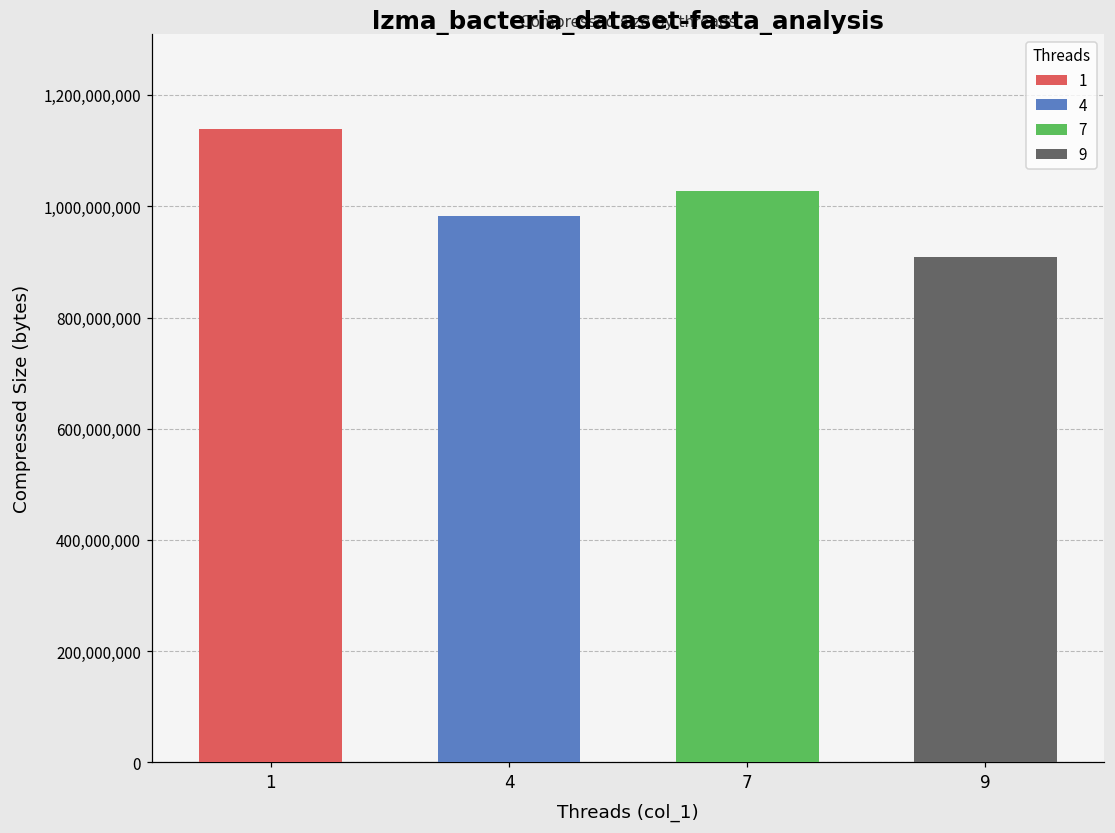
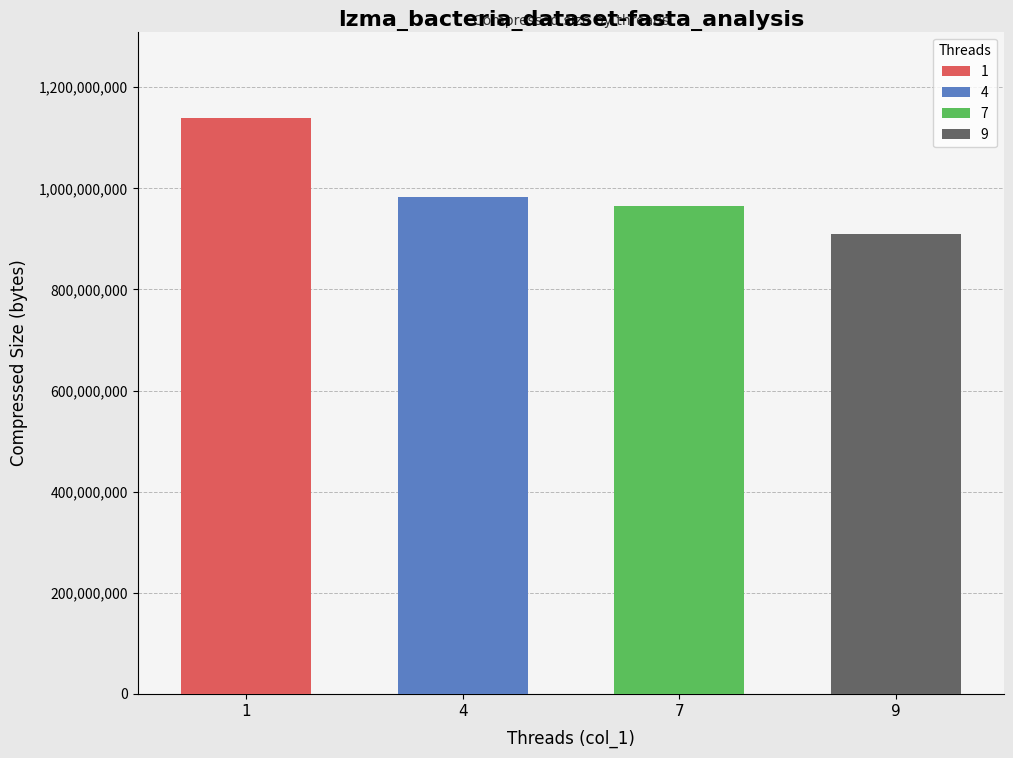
7: 1,030,000,000 -> 960,000,000
